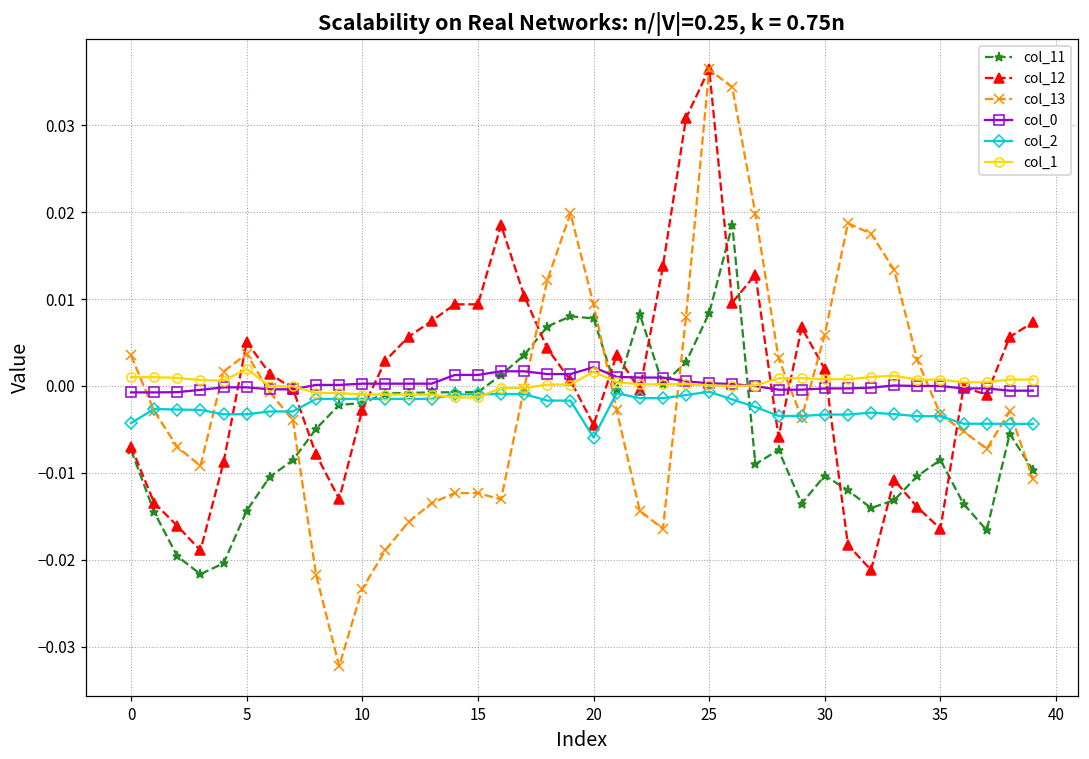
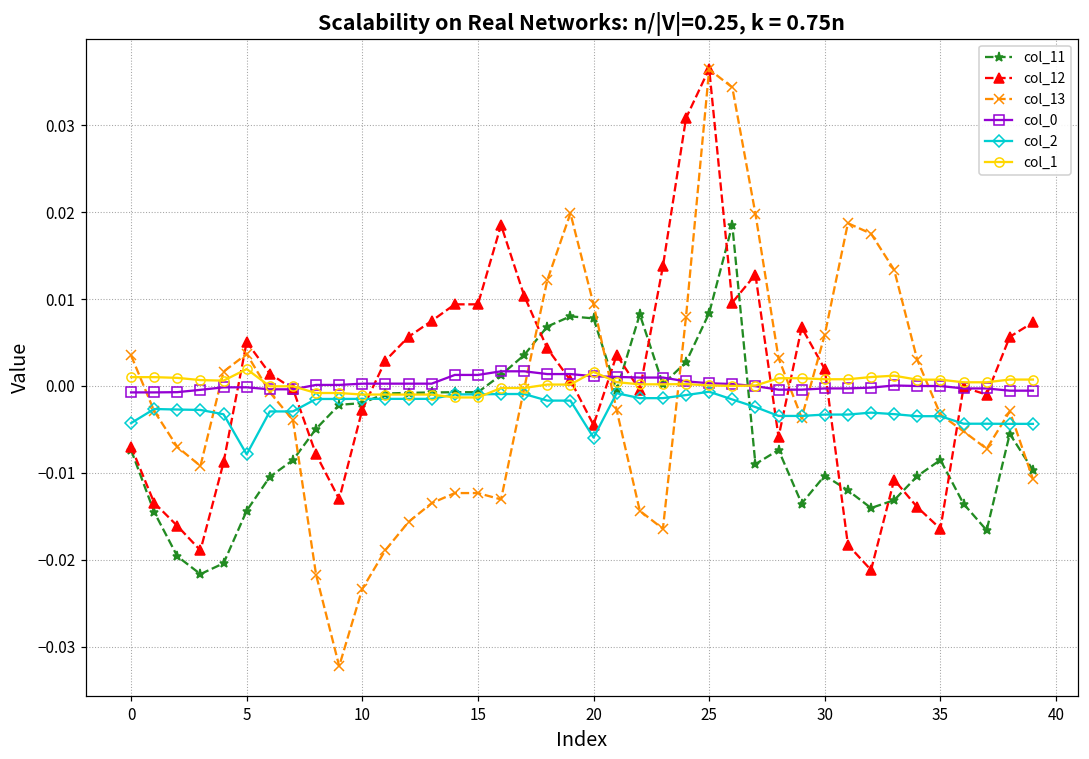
col_2, 5: -0.003 -> -0.008
col_0, 20: 0.002 -> 0.001
